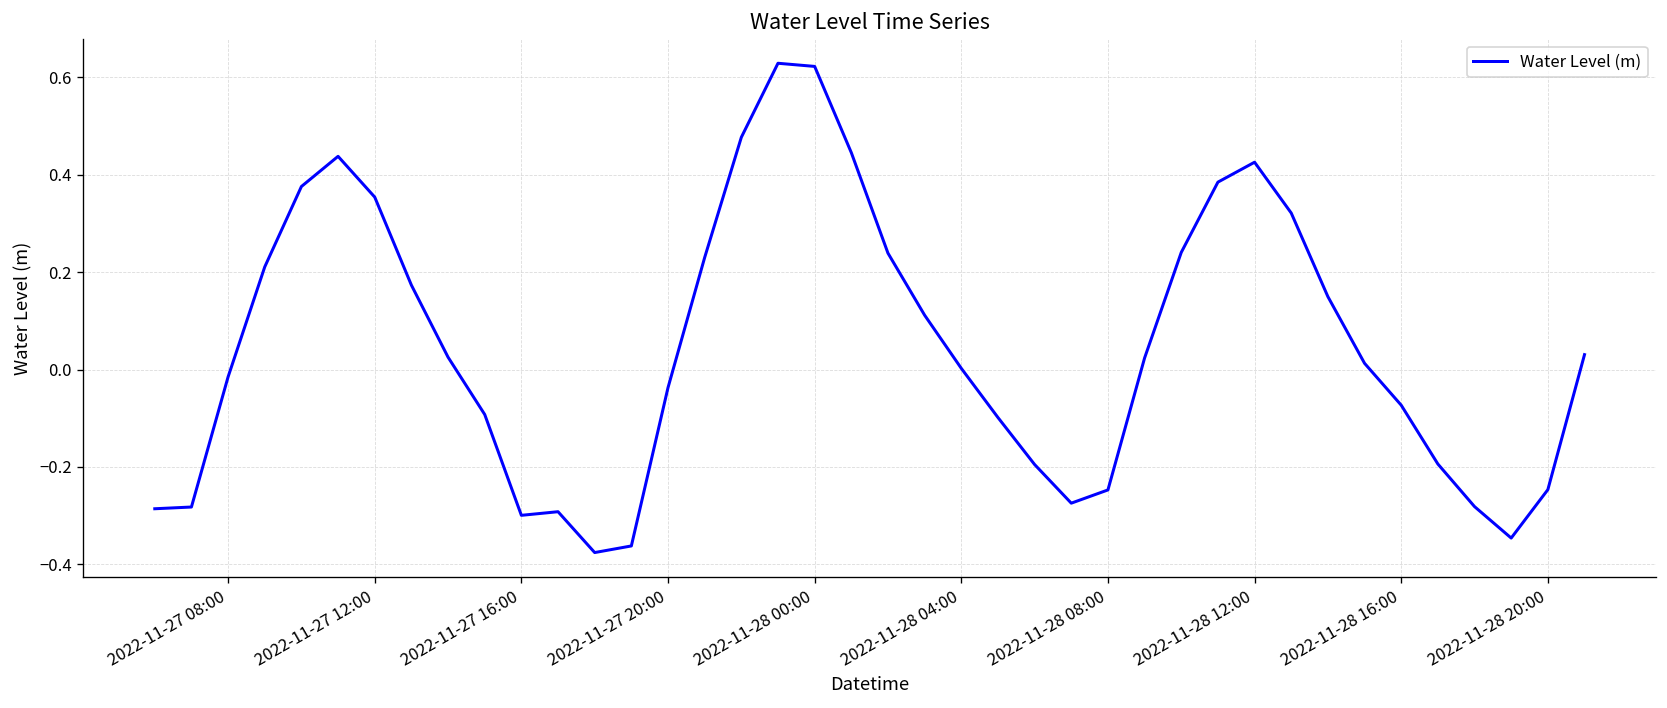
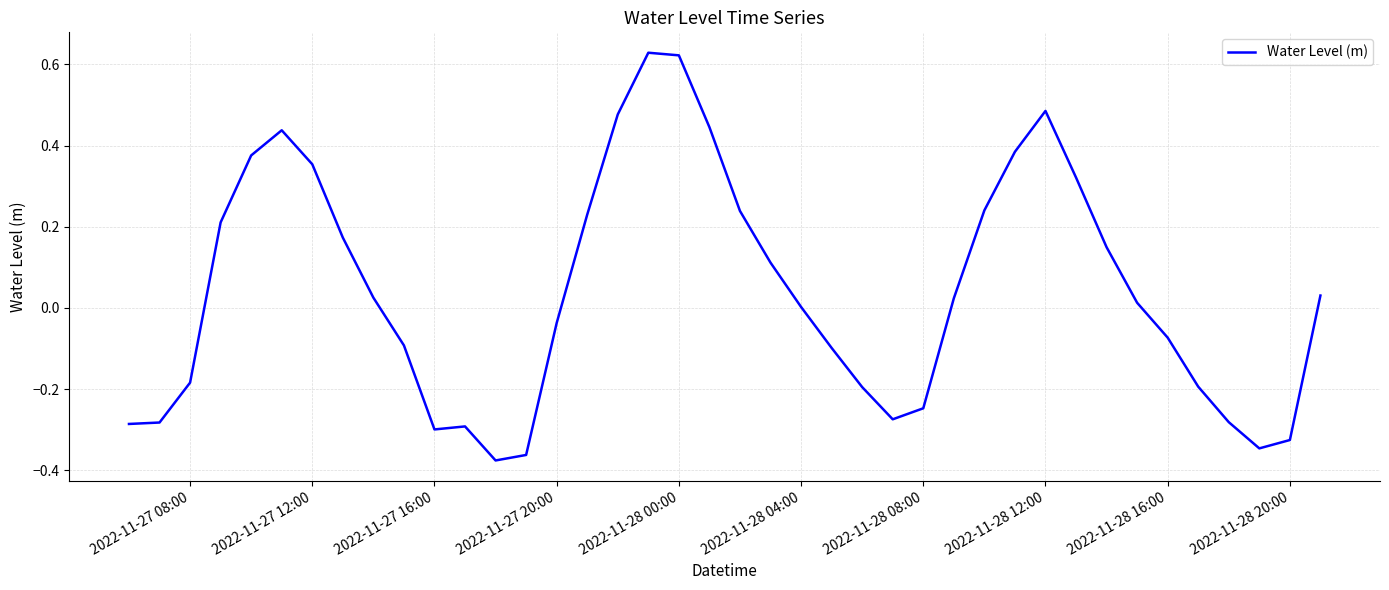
2022-11-27 08:00: -0.02 -> -0.18
2022-11-28 12:00: 0.43 -> 0.49
2022-11-28 20:00: -0.25 -> -0.33
